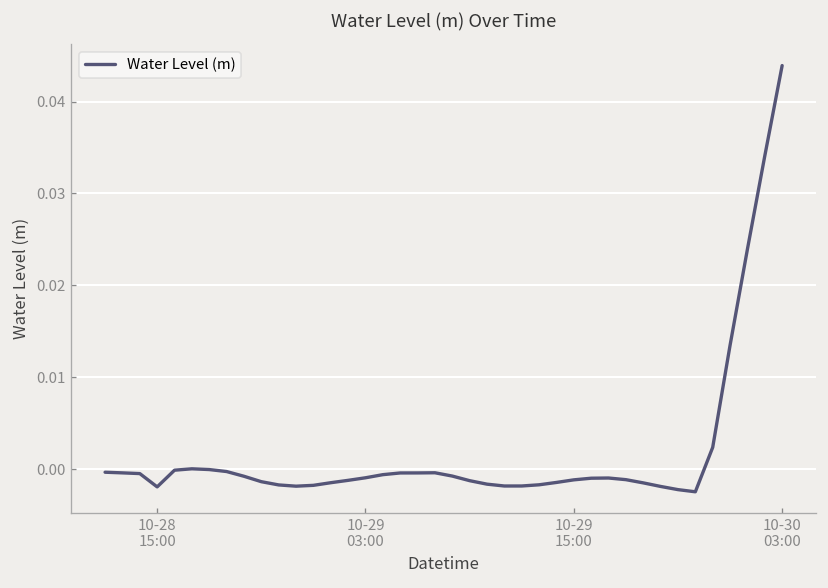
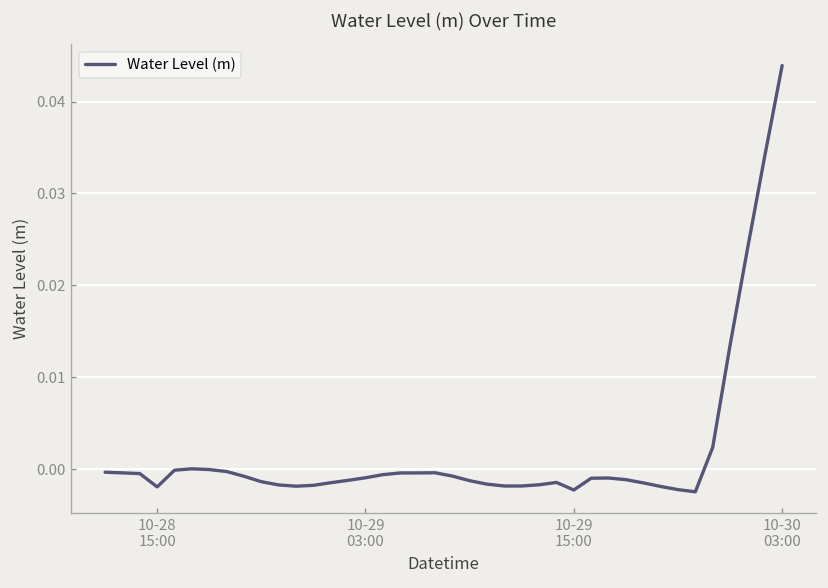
10-29 15:00: -0.001 -> -0.002
